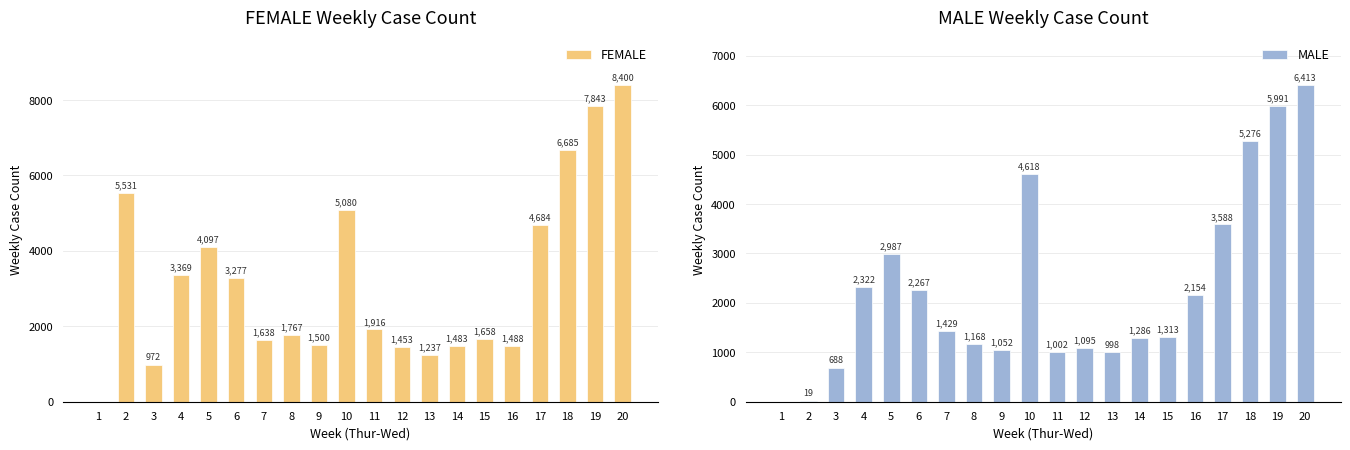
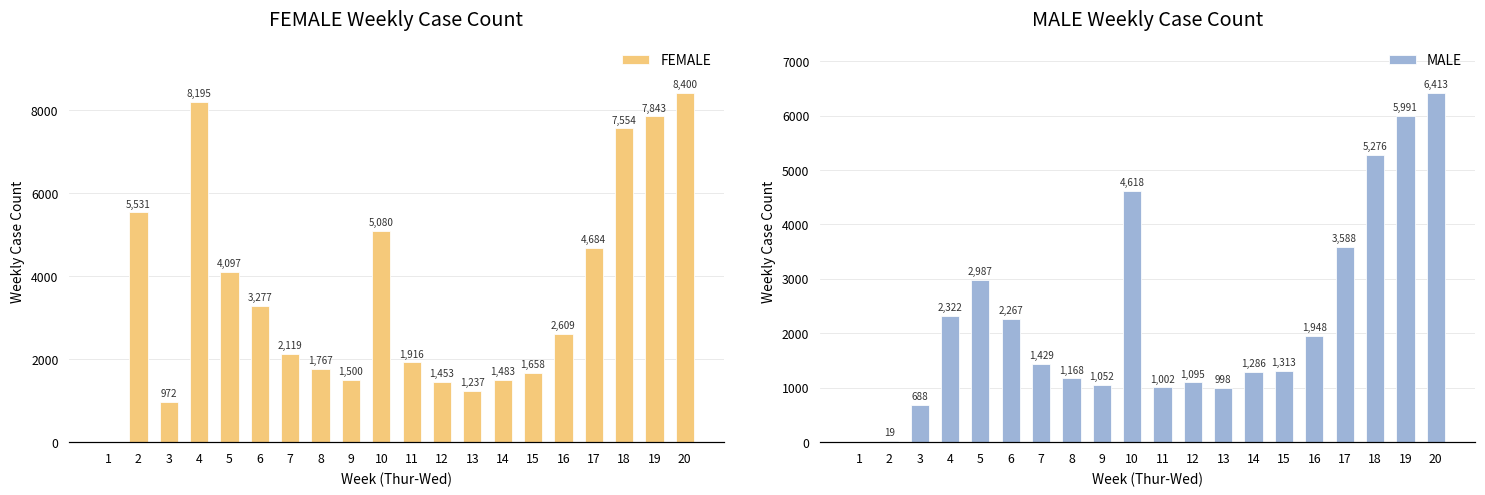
FEMALE Weekly Case Count, 4: 3,369 -> 8,195
FEMALE Weekly Case Count, 7: 1,638 -> 2,119
FEMALE Weekly Case Count, 16: 1,488 -> 2,609
FEMALE Weekly Case Count, 18: 6,685 -> 7,554
MALE Weekly Case Count, 16: 2,154 -> 1,948
